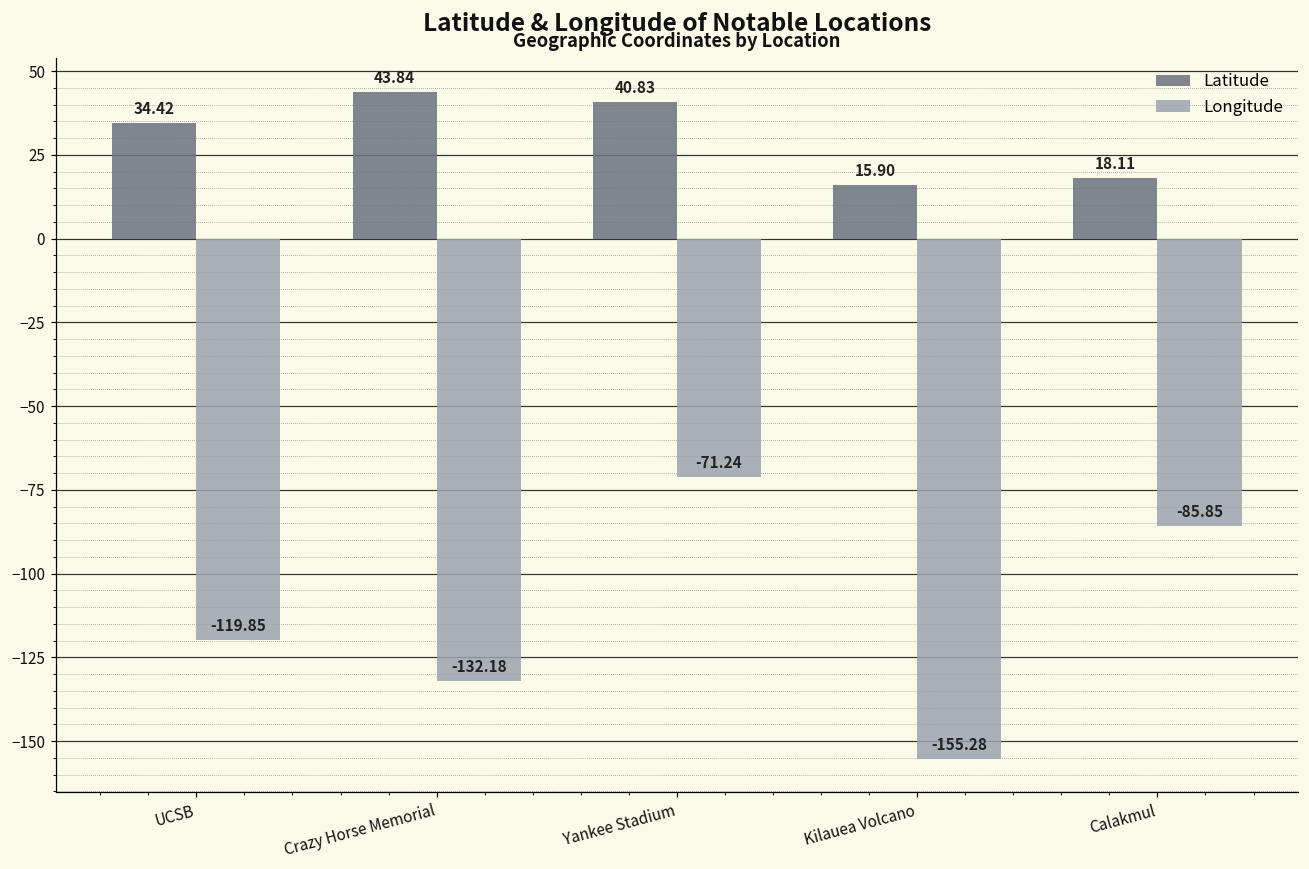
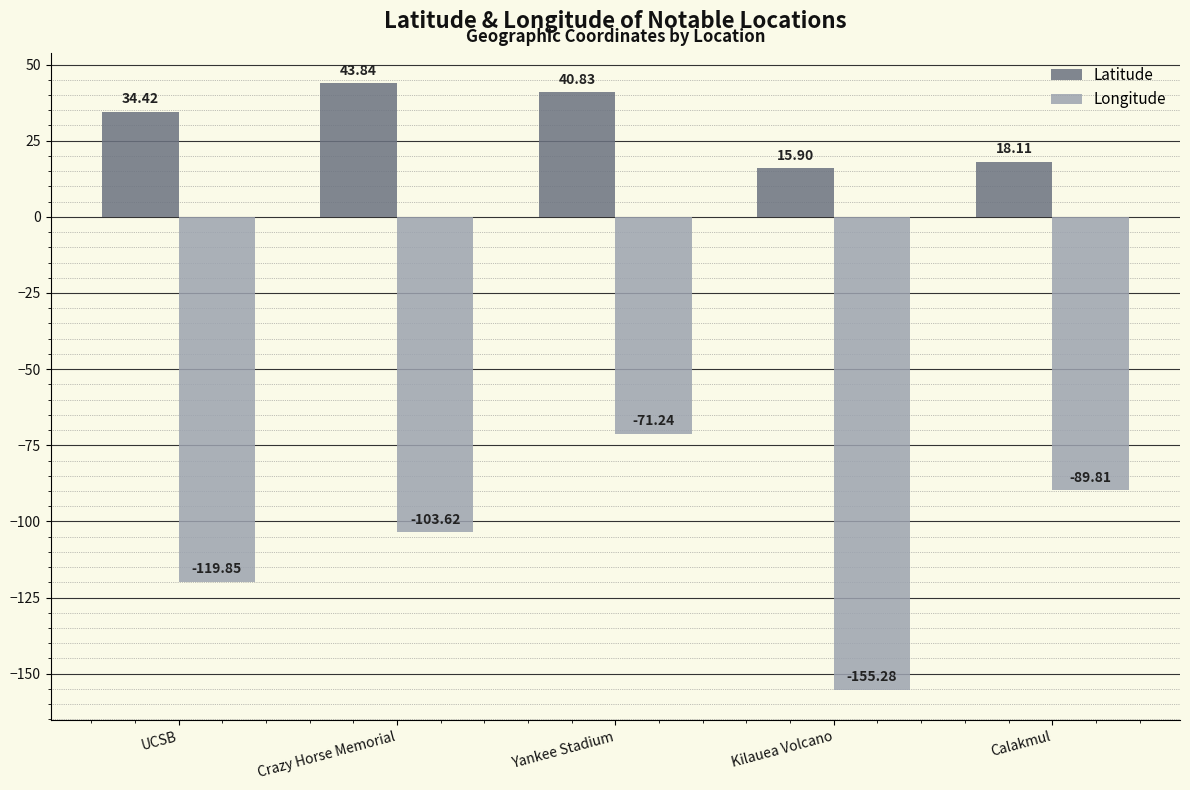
Longitude, Crazy Horse Memorial: -132.18 -> -103.62
Longitude, Calakmul: -85.85 -> -89.81
